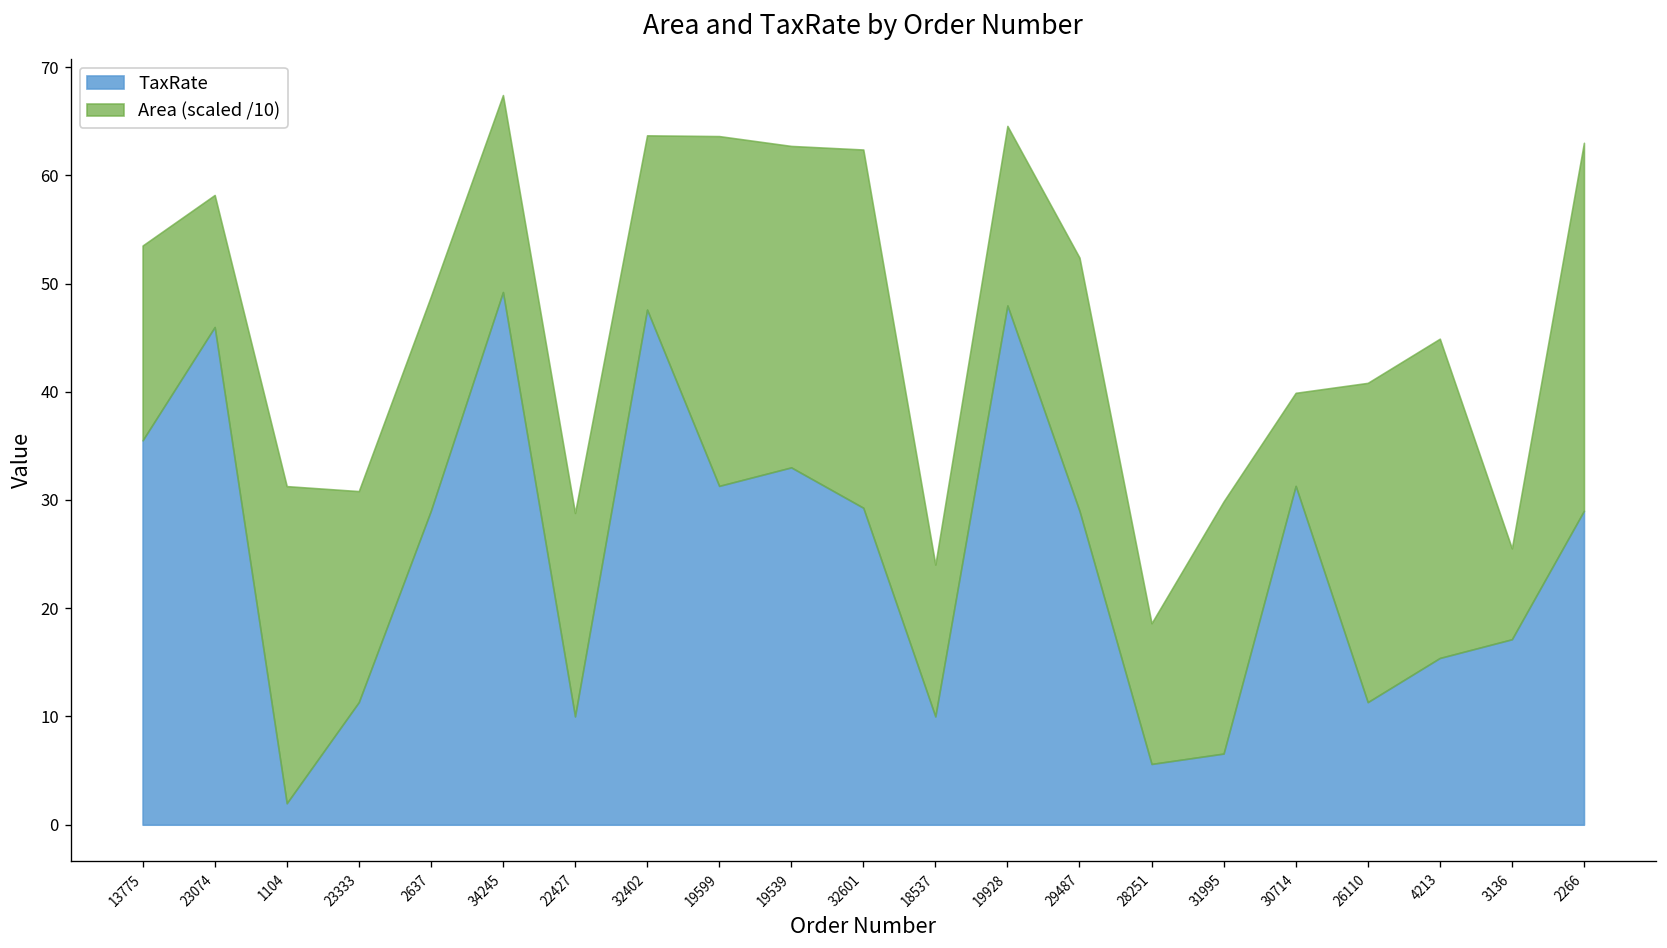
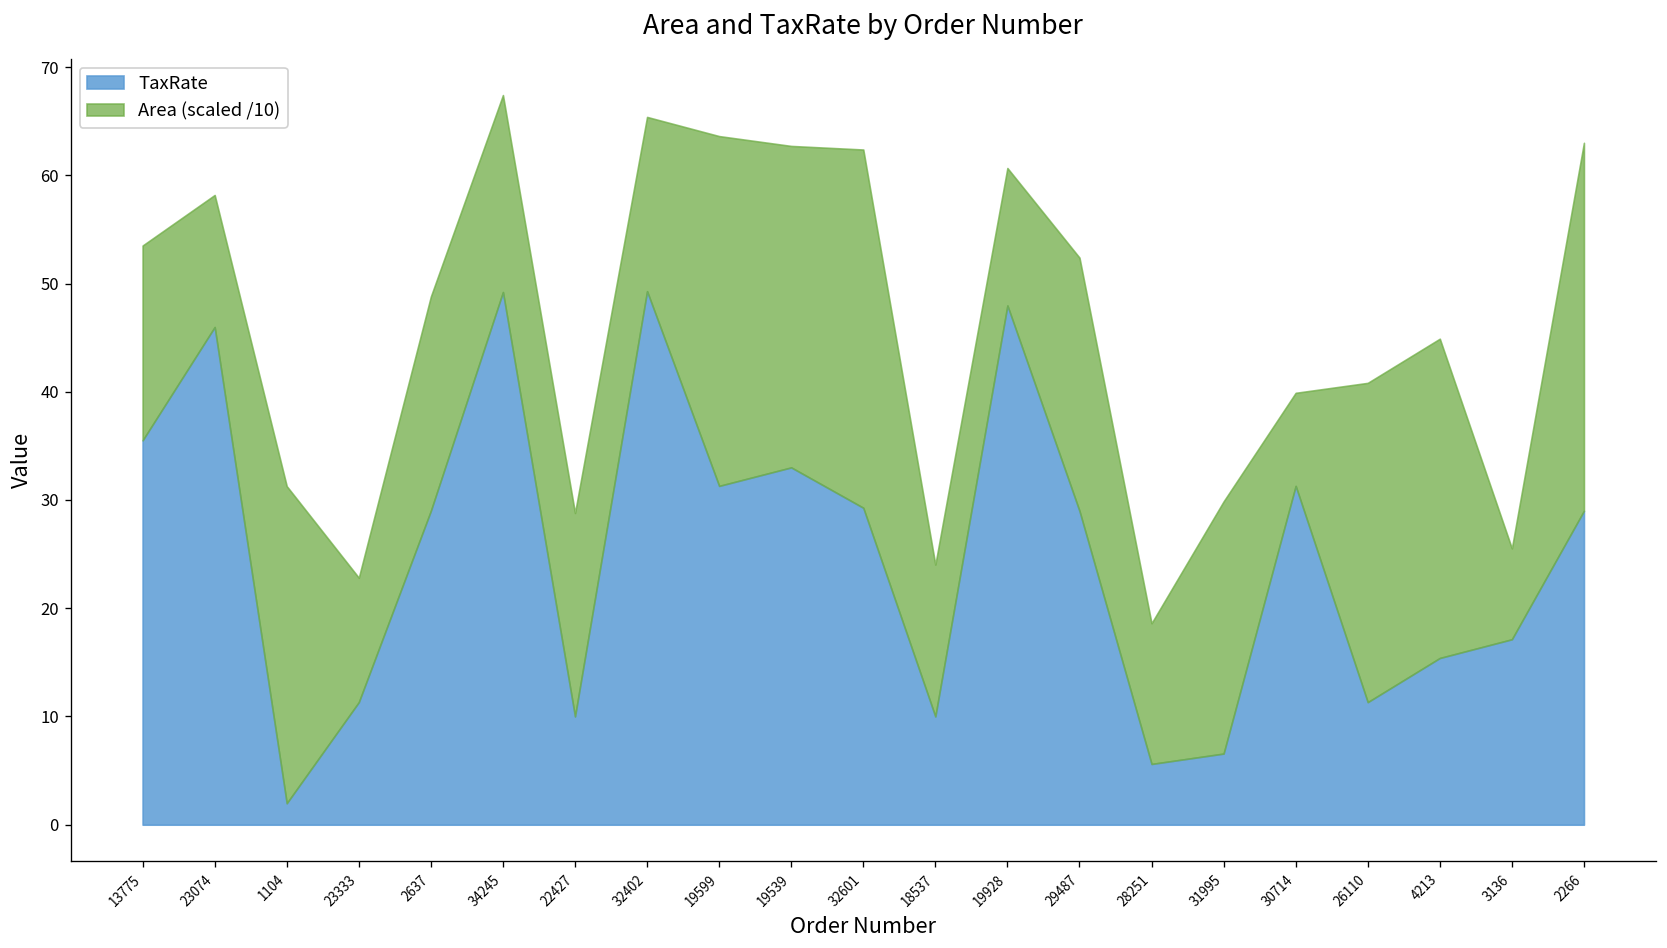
Area (scaled /10), 23333: 20 -> 12
TaxRate, 32402: 48 -> 49
Area (scaled /10), 19928: 17 -> 13
